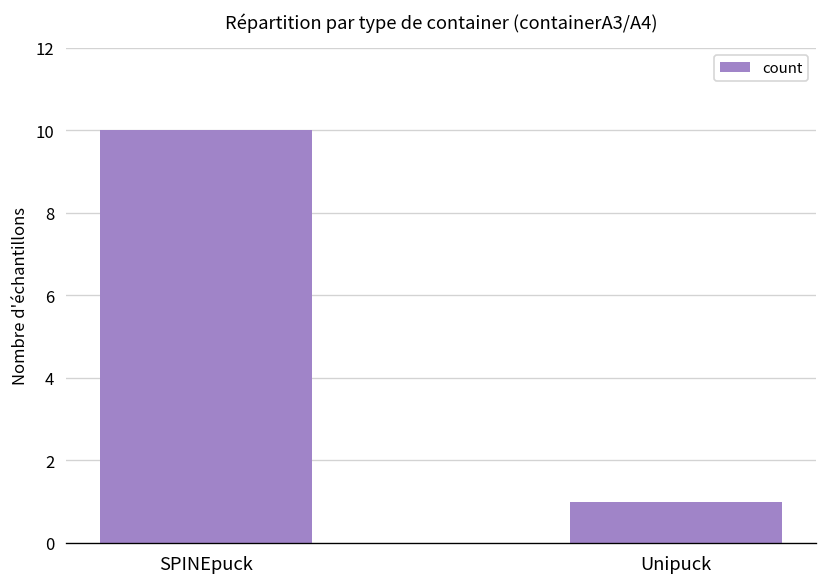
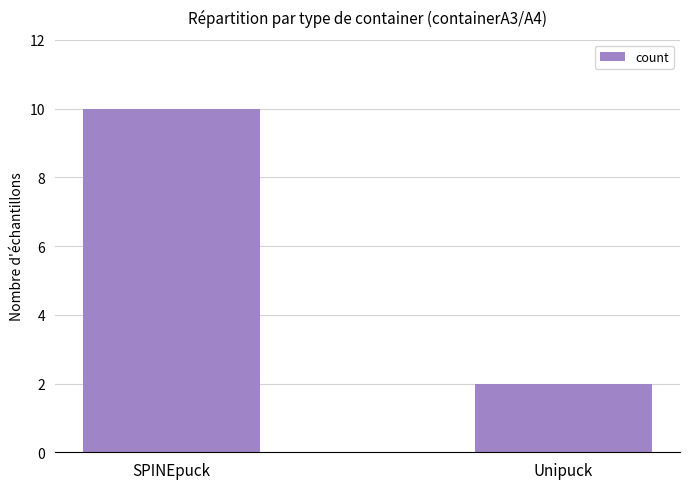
Unipuck: 1 -> 2
